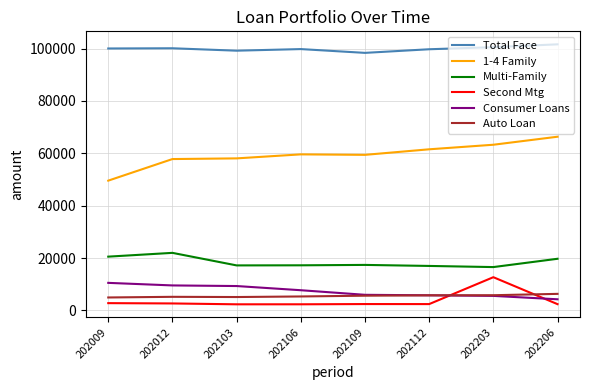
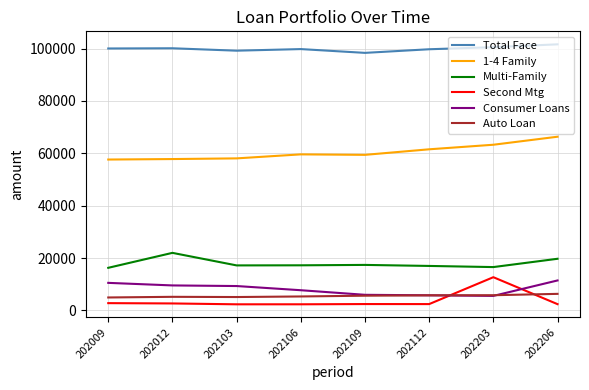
1-4 Family, 202009: 50000 -> 58000
Multi-Family, 202009: 21000 -> 16000
Consumer Loans, 202206: 4000 -> 11000
